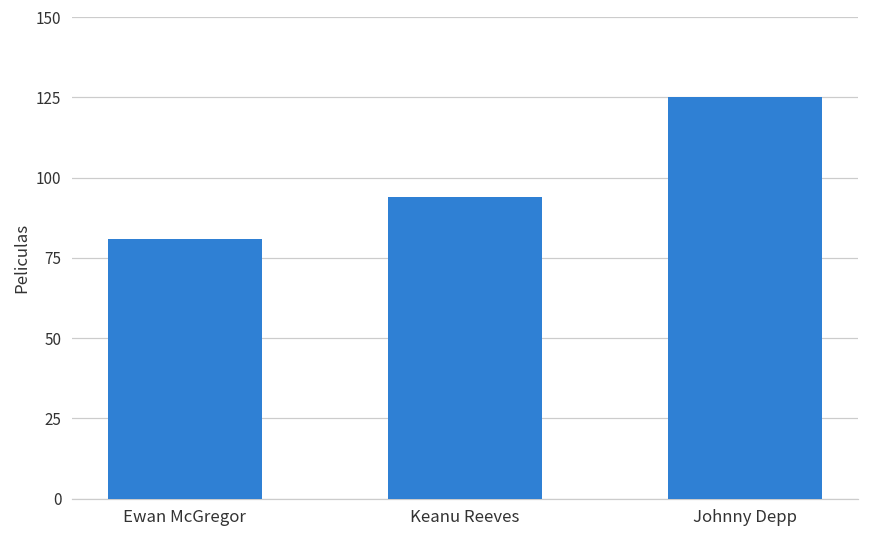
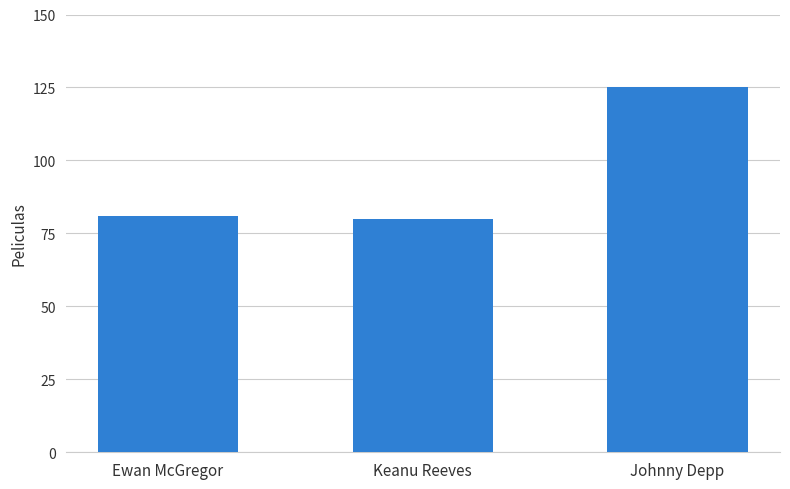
Keanu Reeves: 94 -> 80
